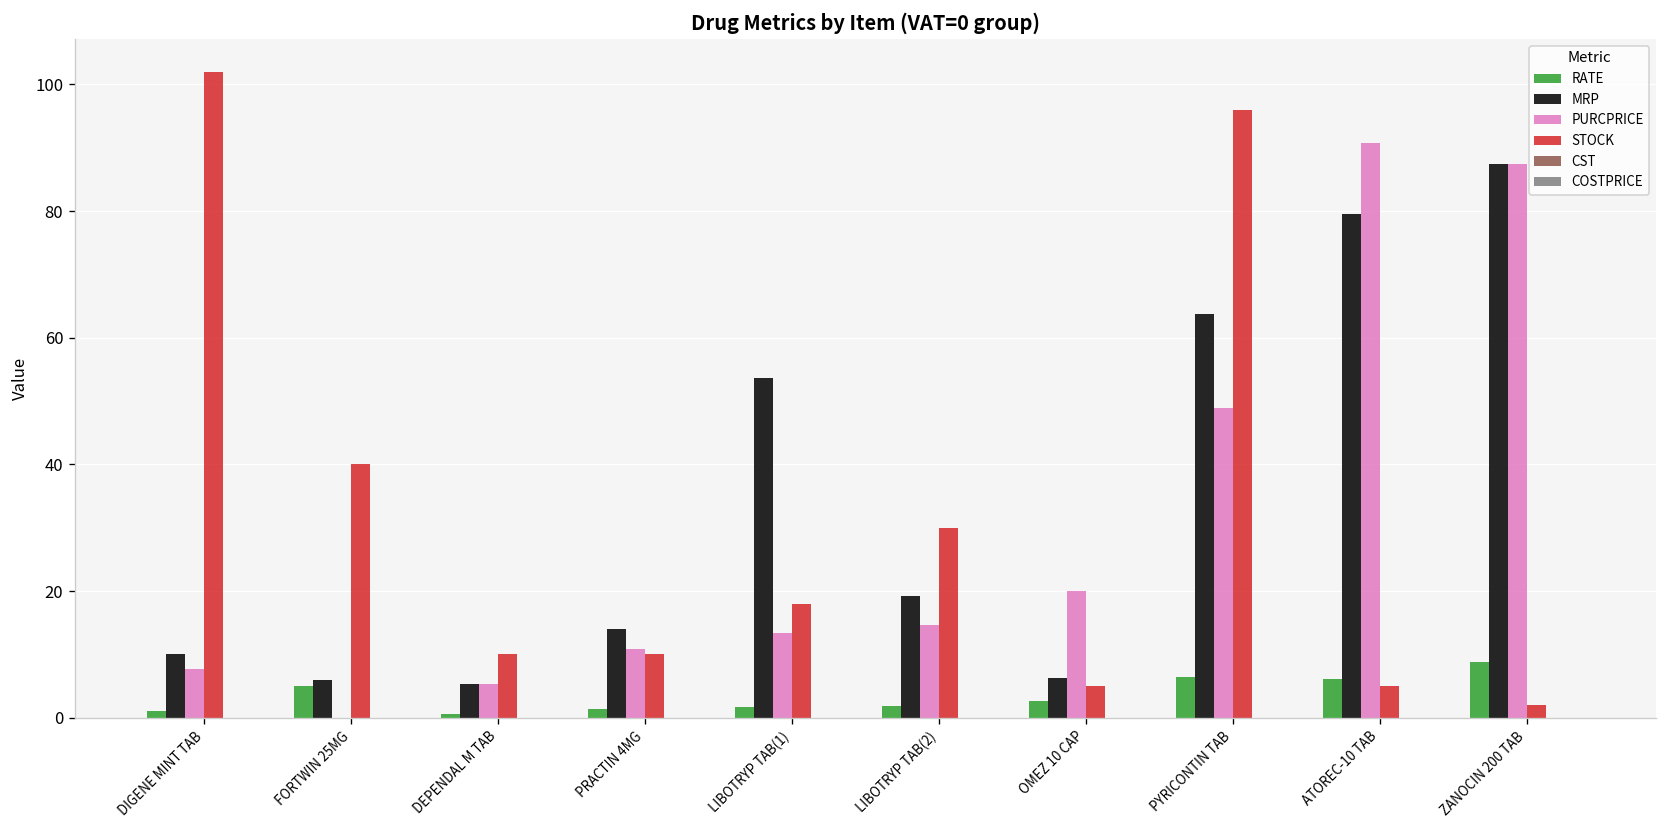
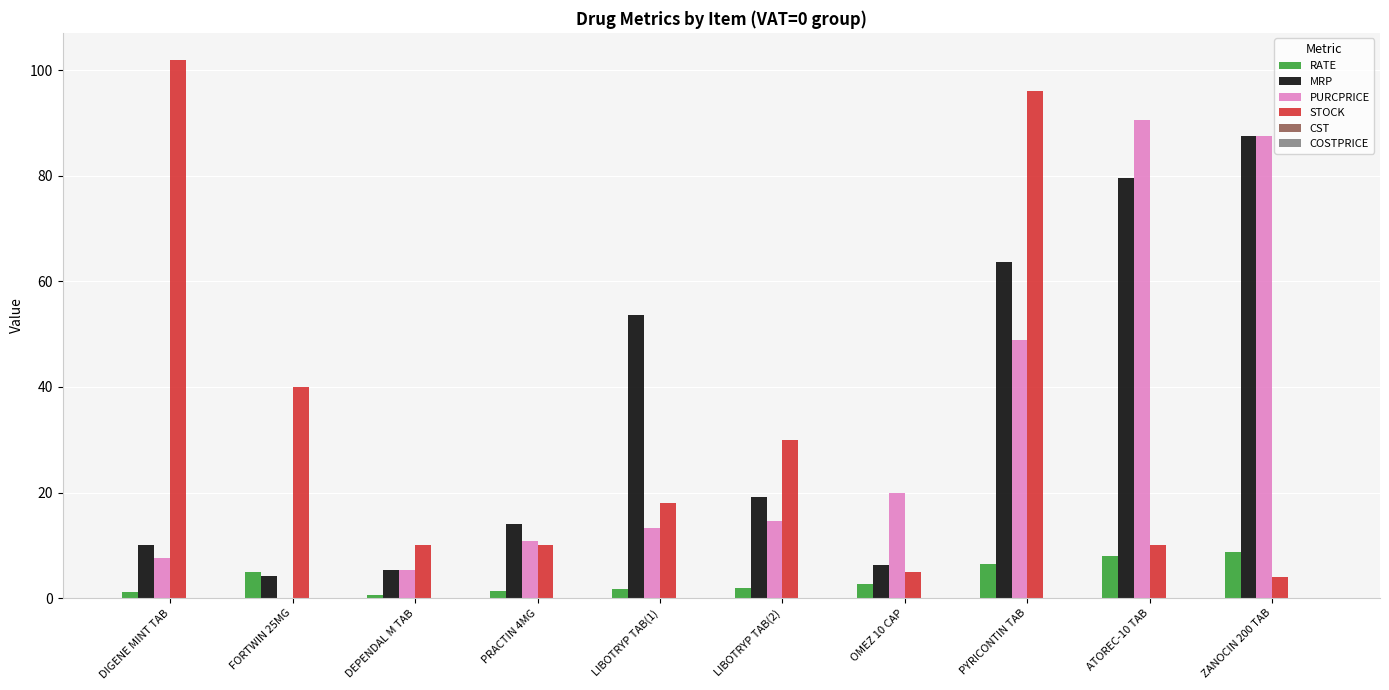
MRP, FORTWIN 25MG: 6 -> 4
RATE, ATOREC-10 TAB: 6 -> 8
STOCK, ATOREC-10 TAB: 5 -> 10
STOCK, ZANOCIN 200 TAB: 2 -> 4
